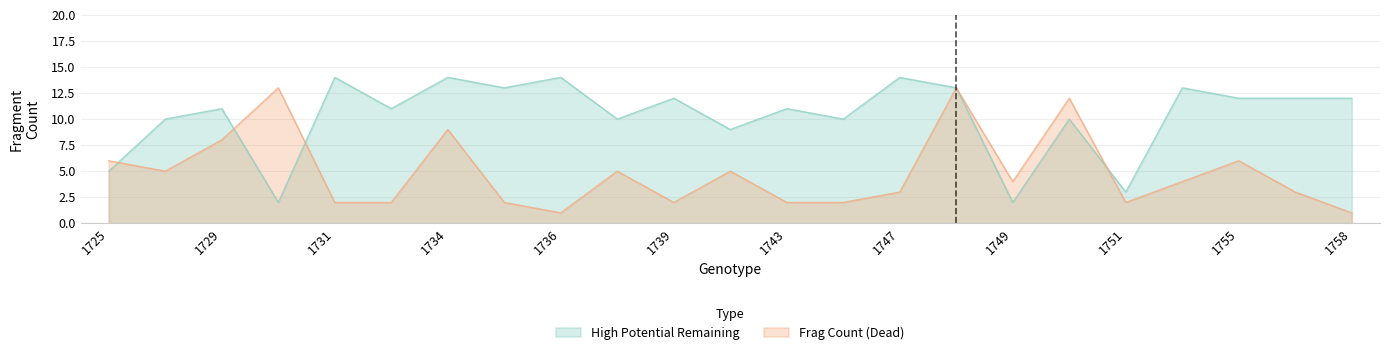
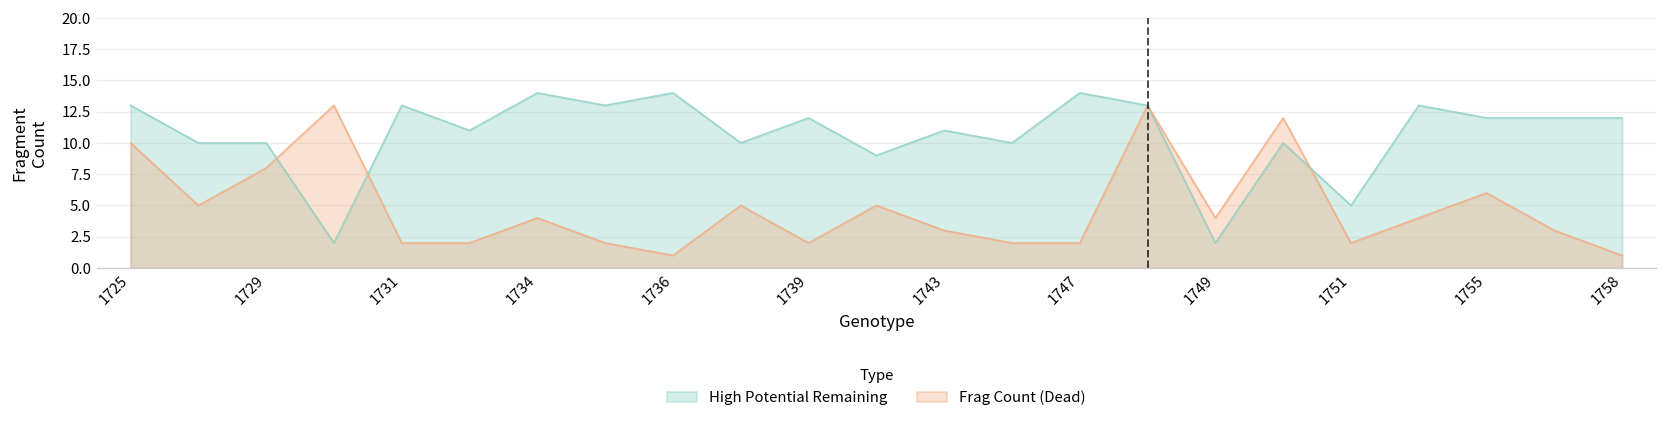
High Potential Remaining, 1725: 5 -> 13
Frag Count (Dead), 1725: 6 -> 10
High Potential Remaining, 1729: 11 -> 10
High Potential Remaining, 1731: 14 -> 13
Frag Count (Dead), 1734: 9 -> 4
Frag Count (Dead), 1743: 2 -> 3
Frag Count (Dead), 1747: 3 -> 2
High Potential Remaining, 1751: 3 -> 5
